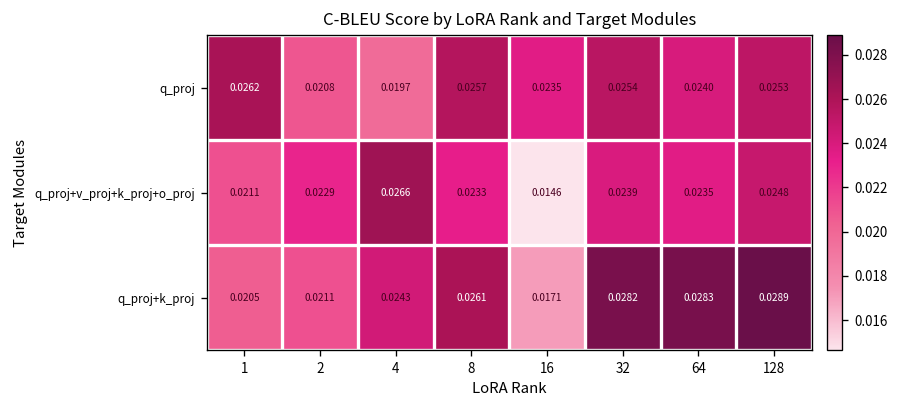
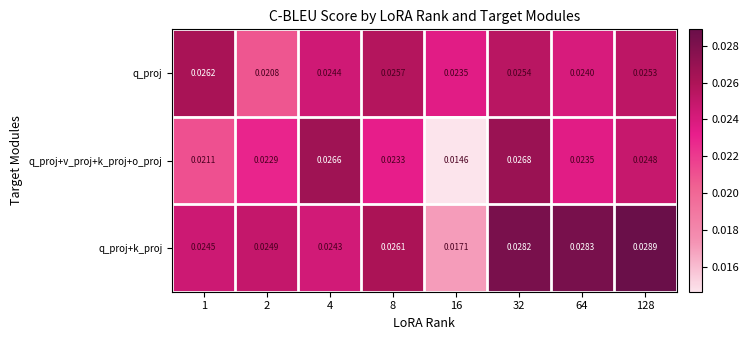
q_proj, 4: 0.0197 -> 0.0244
q_proj+v_proj+k_proj+o_proj, 32: 0.0239 -> 0.0268
q_proj+k_proj, 1: 0.0205 -> 0.0245
q_proj+k_proj, 2: 0.0211 -> 0.0249
